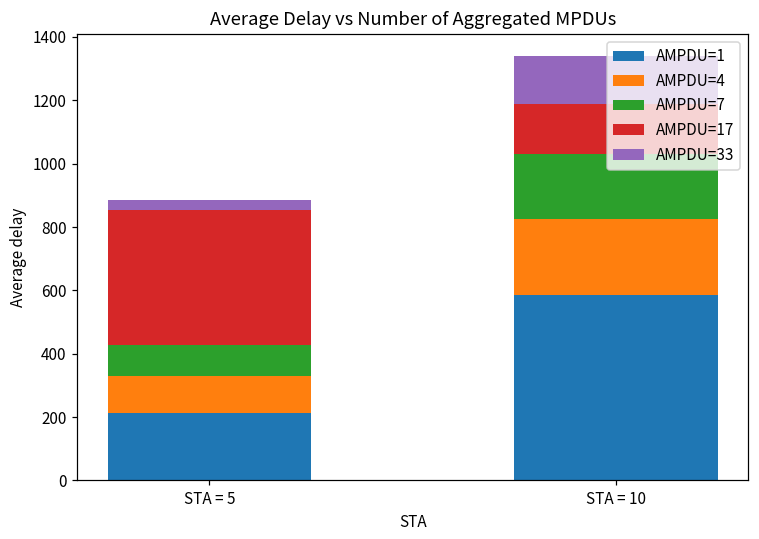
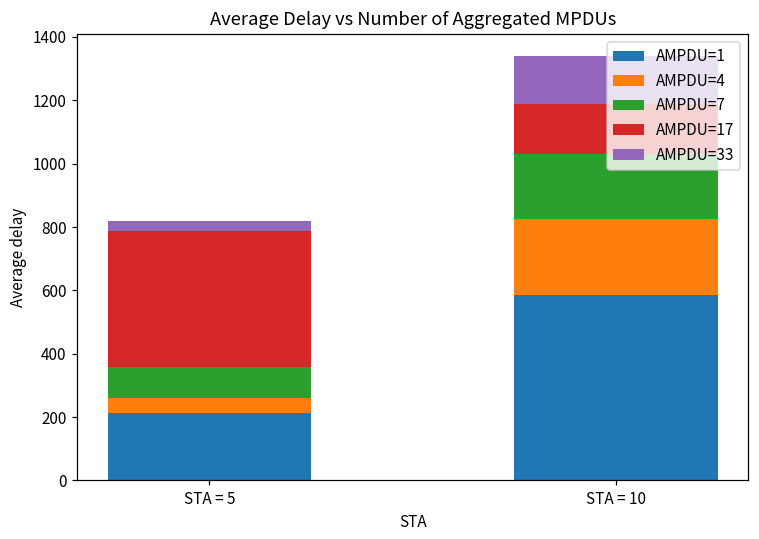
AMPDU=4, STA = 5: 120 -> 50
